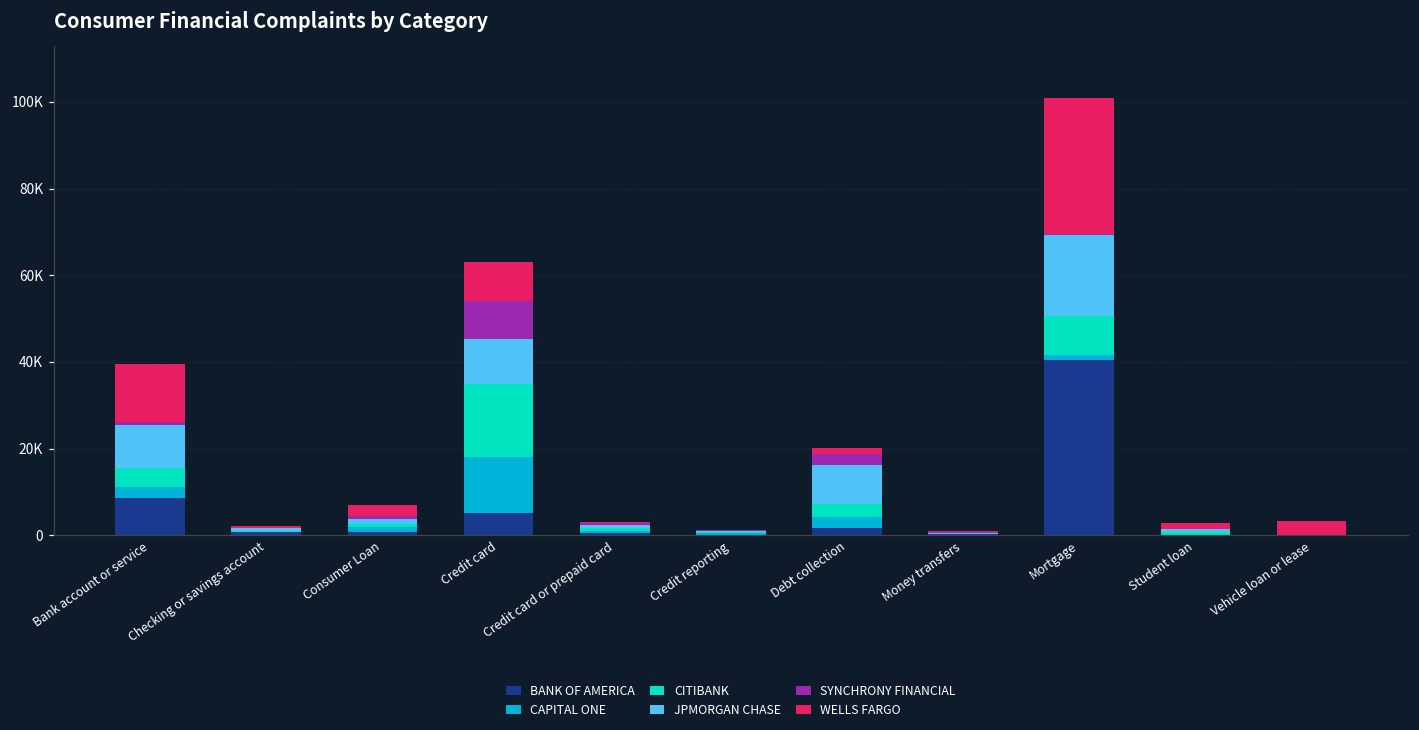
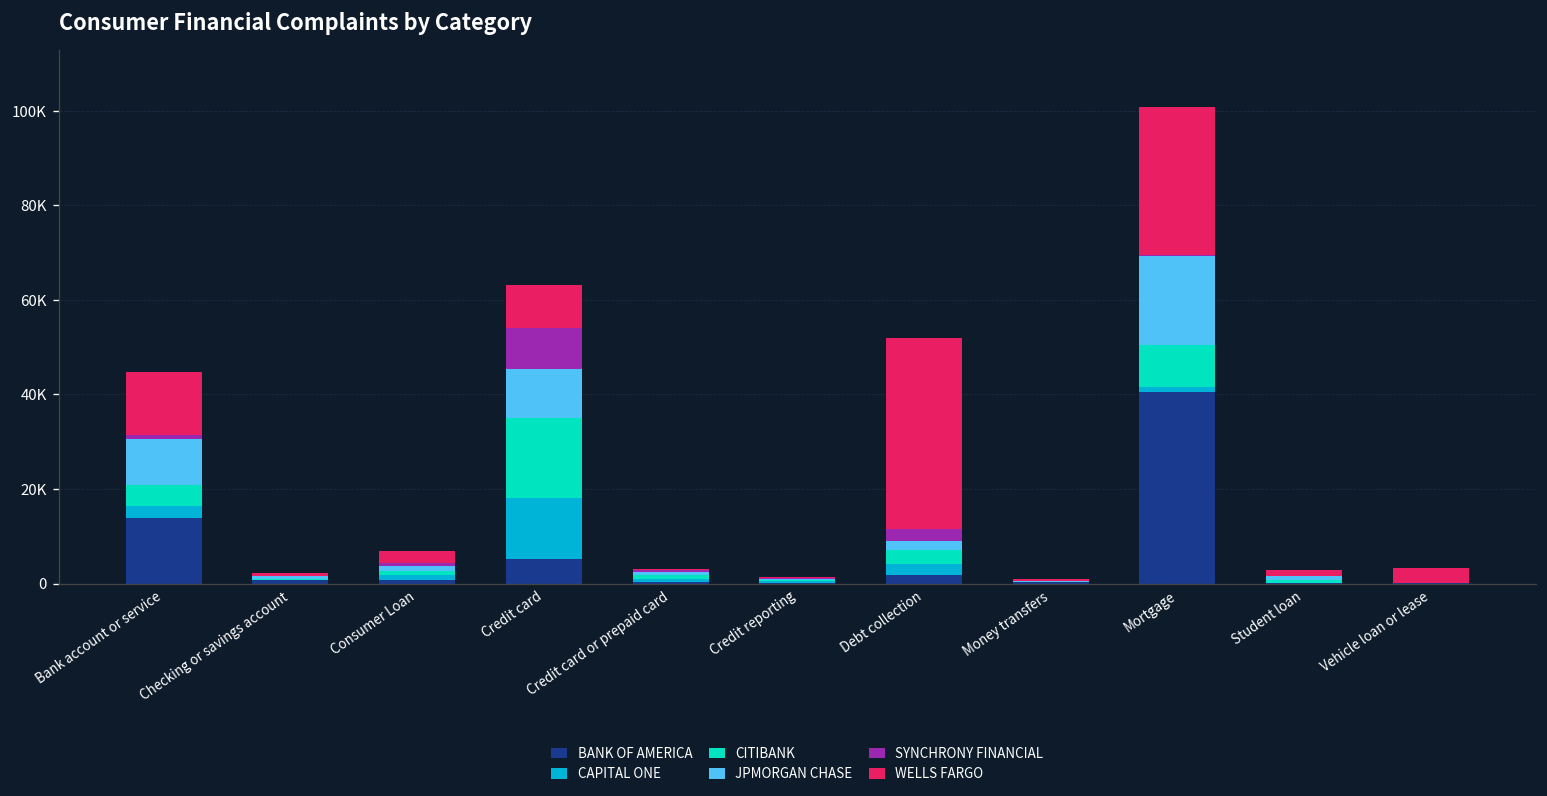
BANK OF AMERICA, Bank account or service: 9000 -> 14000
JPMORGAN CHASE, Debt collection: 9000 -> 2000
WELLS FARGO, Debt collection: 1000 -> 40000
